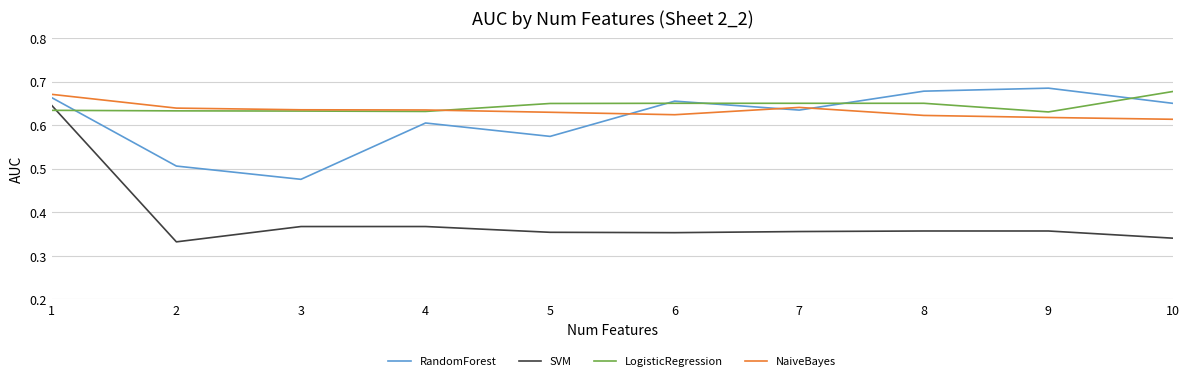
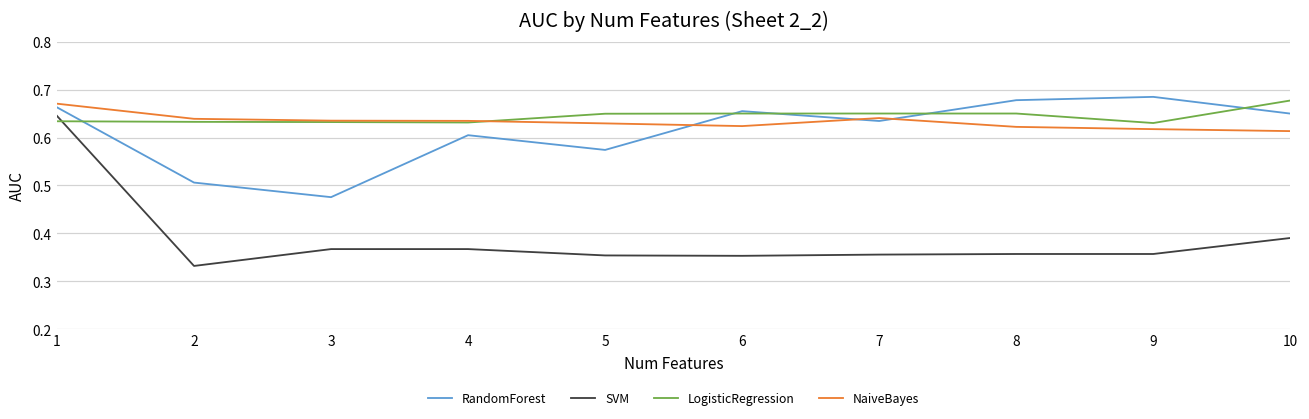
SVM, 10: 0.34 -> 0.39
